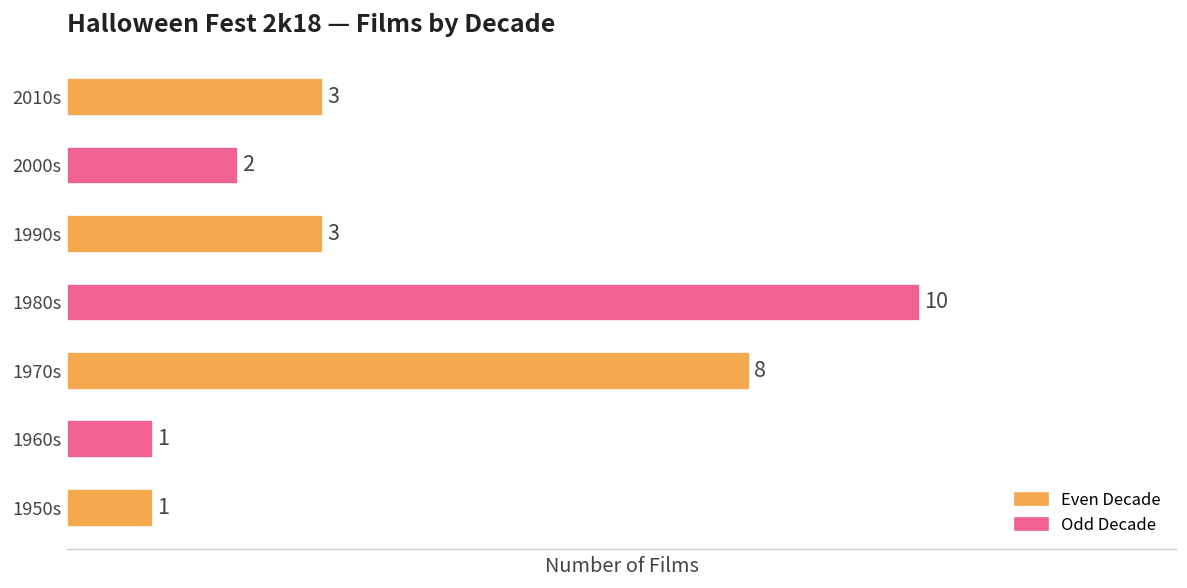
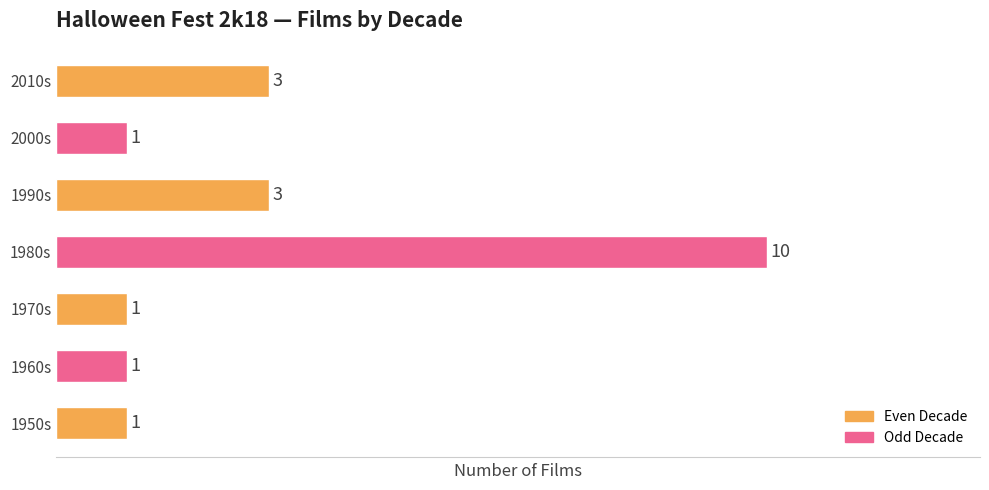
2000s: 2 -> 1
1970s: 8 -> 1
